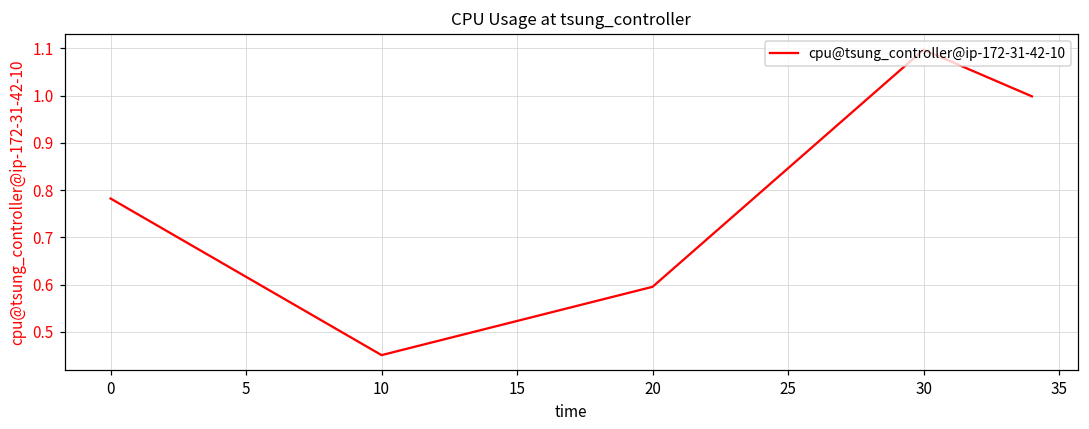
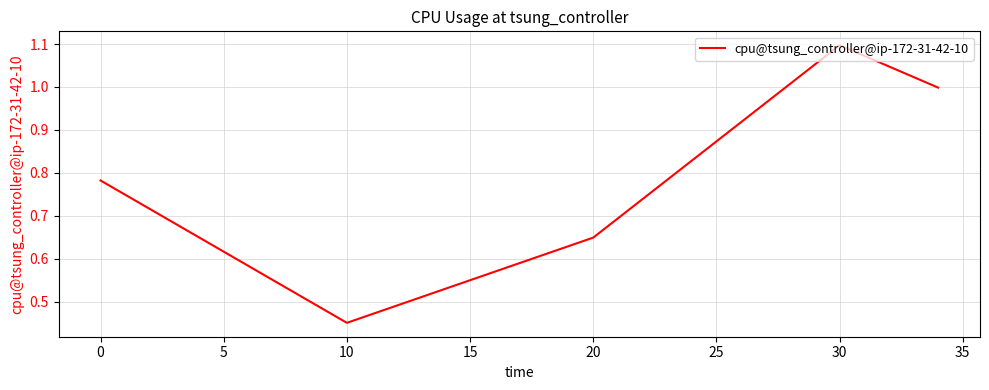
20: 0.60 -> 0.65
